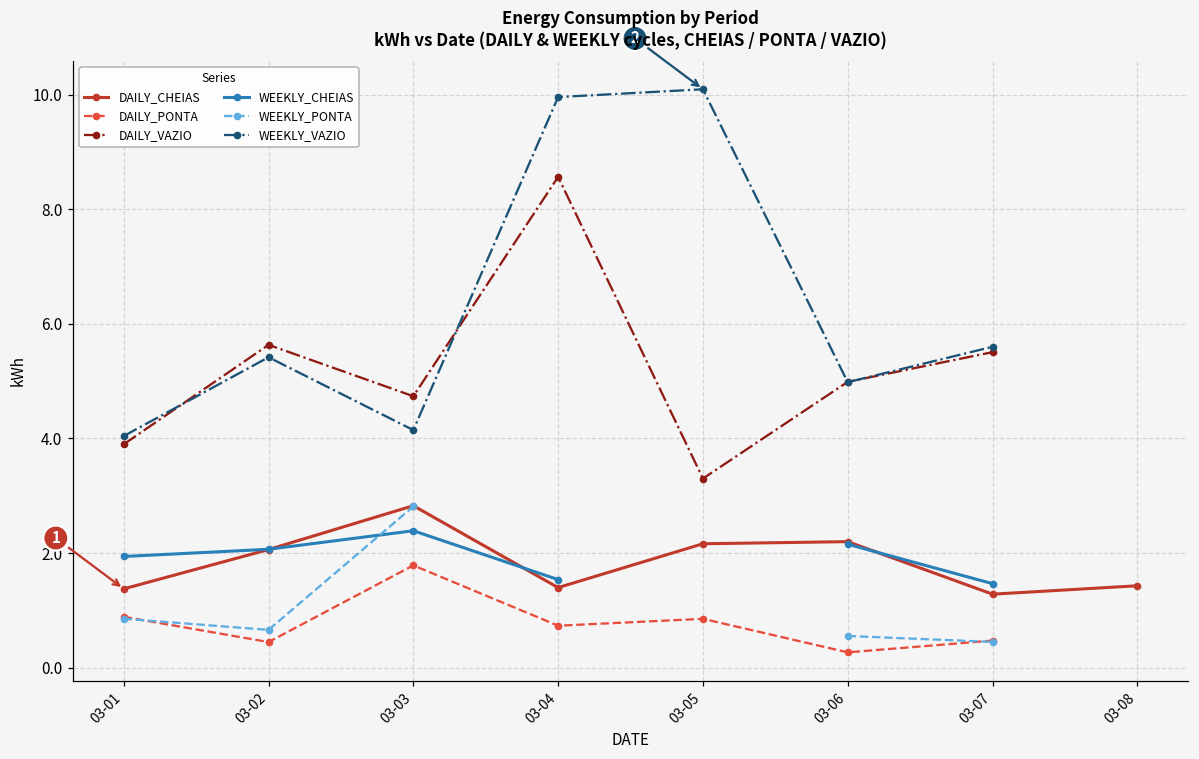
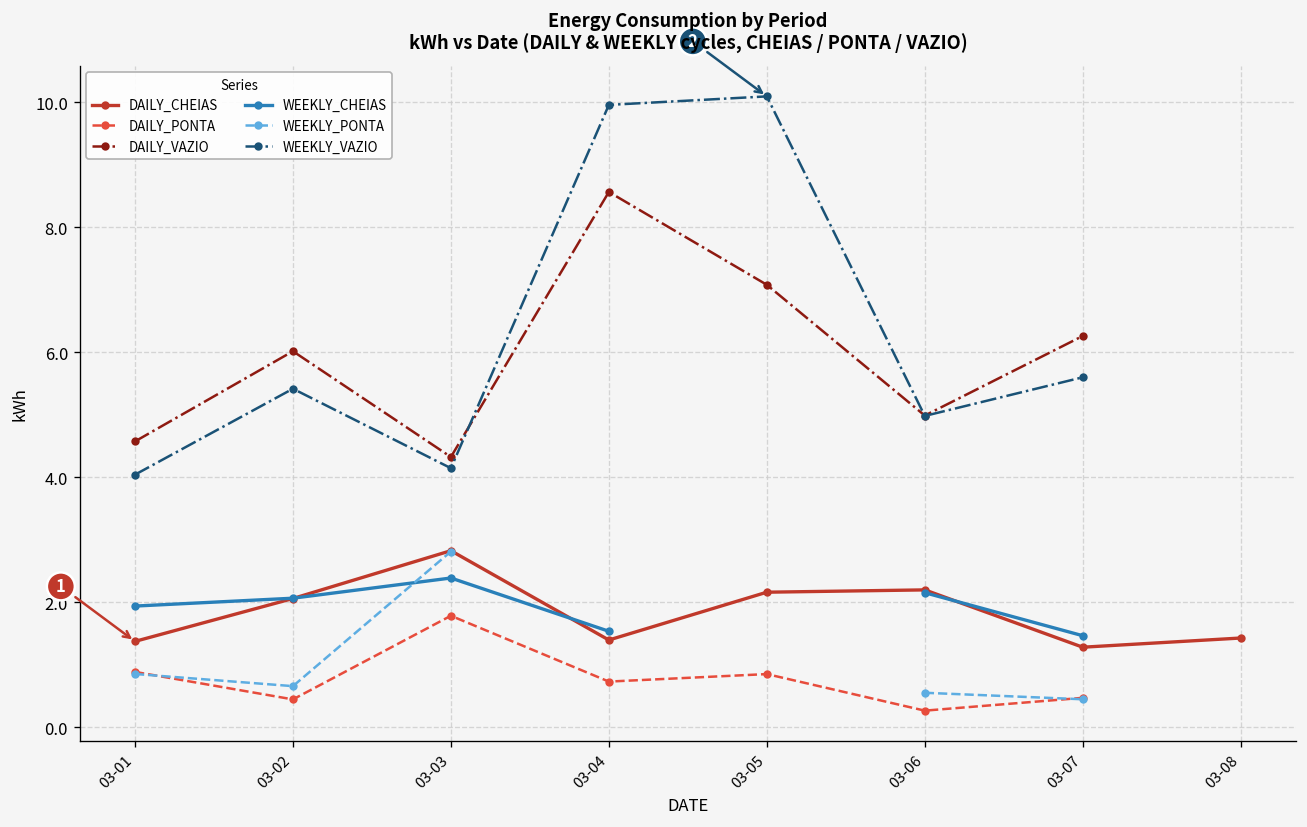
DAILY_VAZIO, 03-01: 3.9 -> 4.6
DAILY_VAZIO, 03-02: 5.6 -> 6.0
DAILY_VAZIO, 03-03: 4.7 -> 4.3
DAILY_VAZIO, 03-05: 3.3 -> 7.1
DAILY_VAZIO, 03-07: 5.5 -> 6.3
